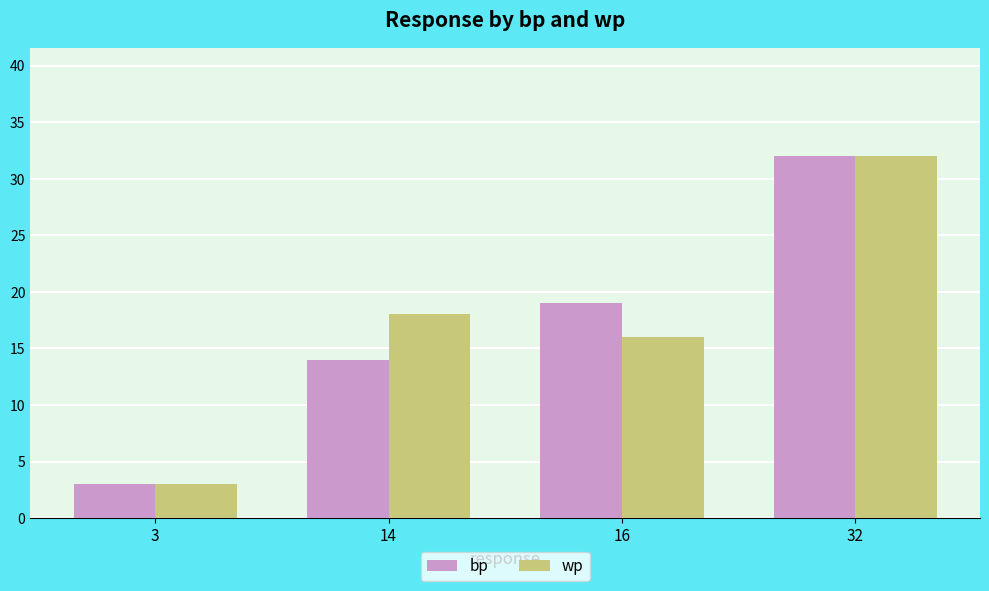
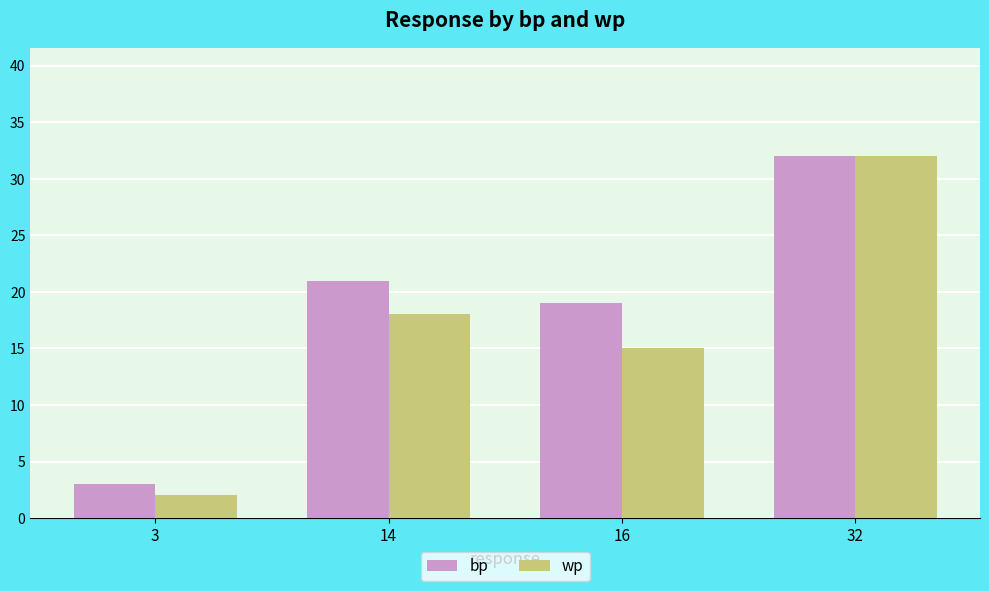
wp, 3: 3 -> 2
bp, 14: 14 -> 21
wp, 16: 16 -> 15
